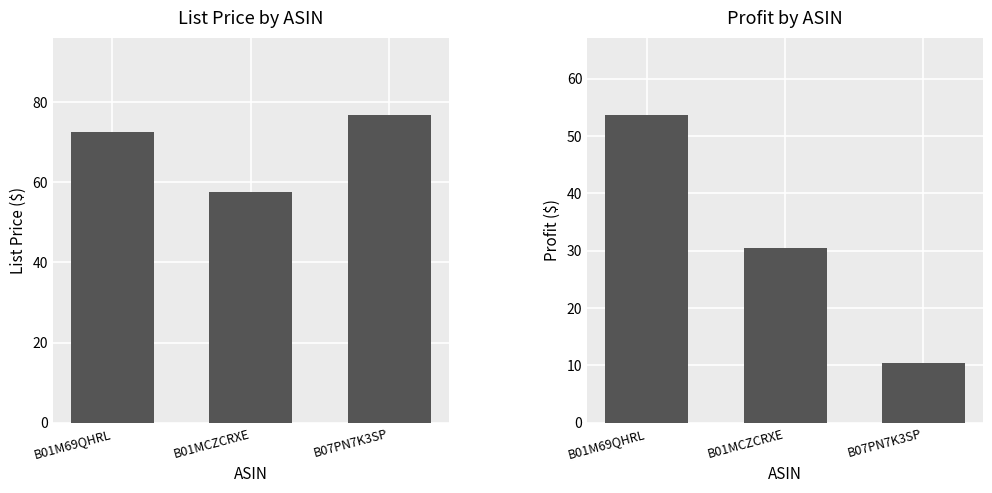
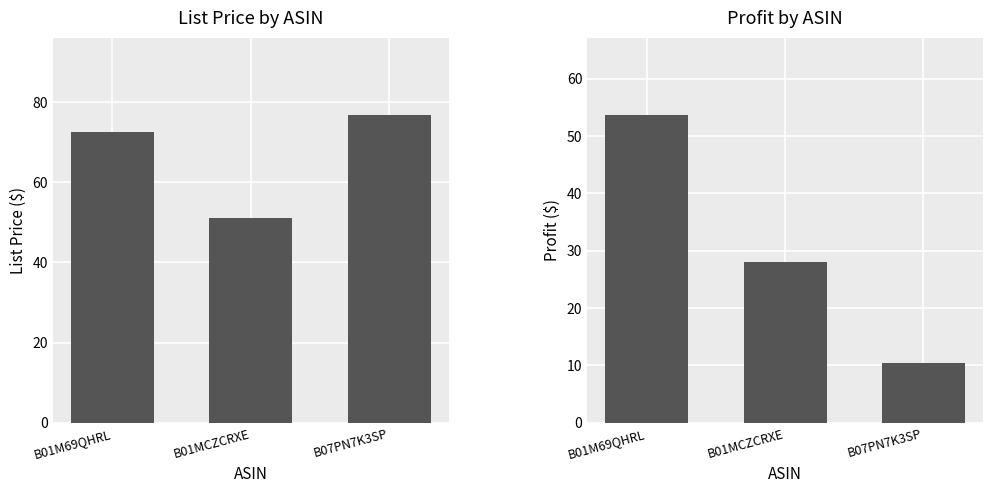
List Price by ASIN, B01MCZCRXE: 58 -> 51
Profit by ASIN, B01MCZCRXE: 30 -> 28
